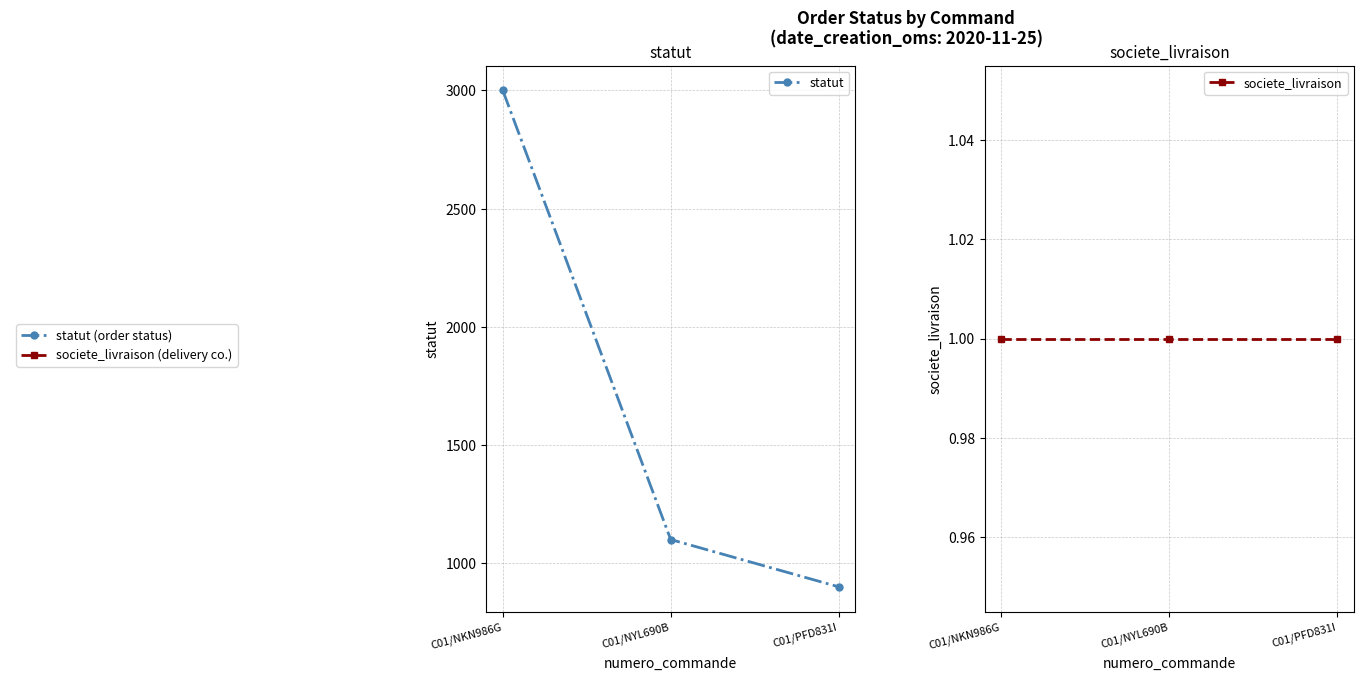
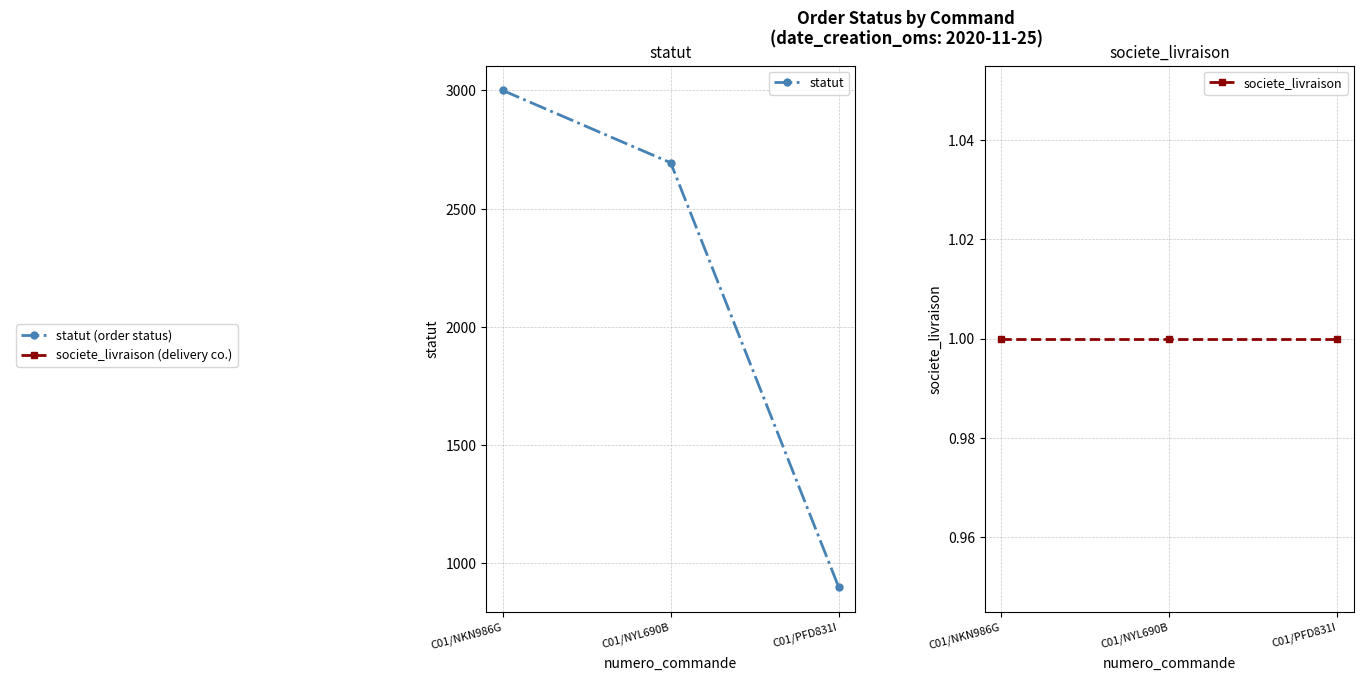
statut, C01/NYL690B: 1100 -> 2690
